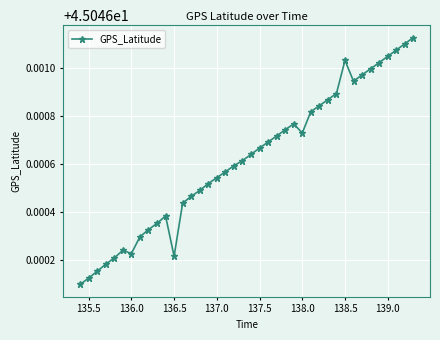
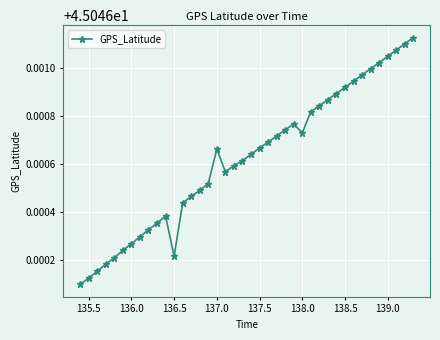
136.0: 45.04623 -> 45.04627
137.0: 45.04654 -> 45.04666
138.5: 45.04703 -> 45.04692
